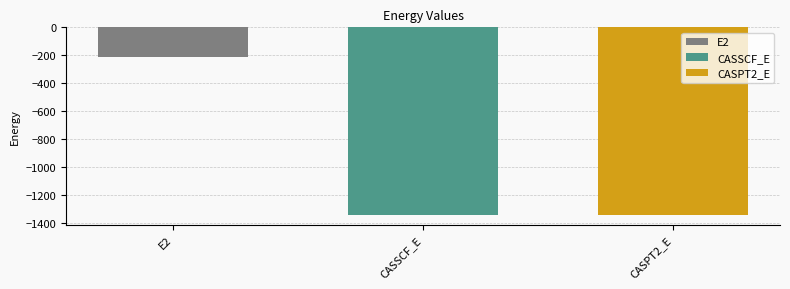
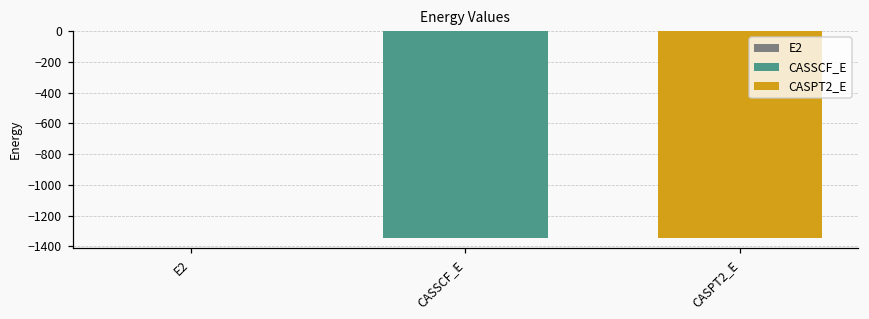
E2: -210 -> 0
